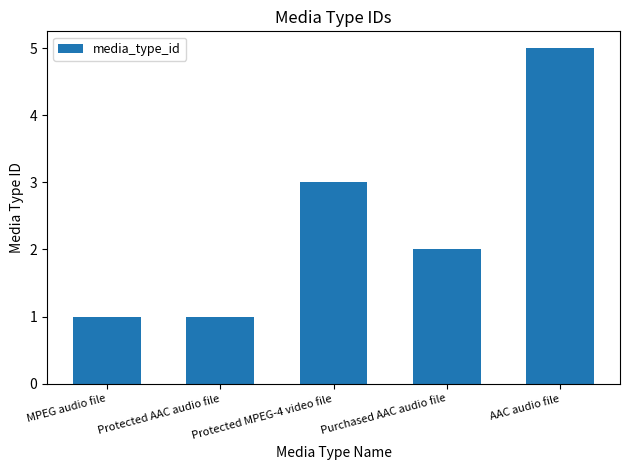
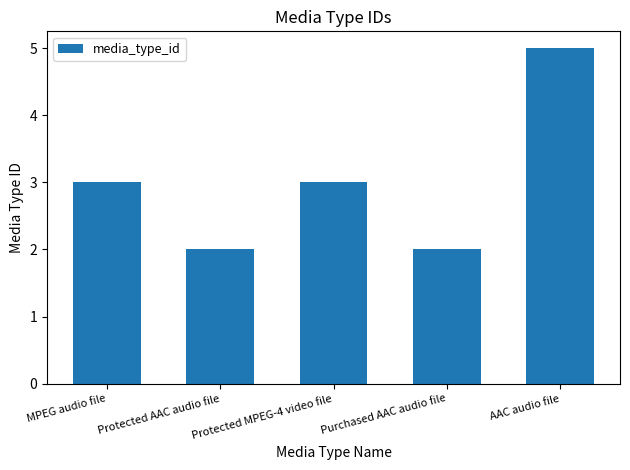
MPEG audio file: 1 -> 3
Protected AAC audio file: 1 -> 2
